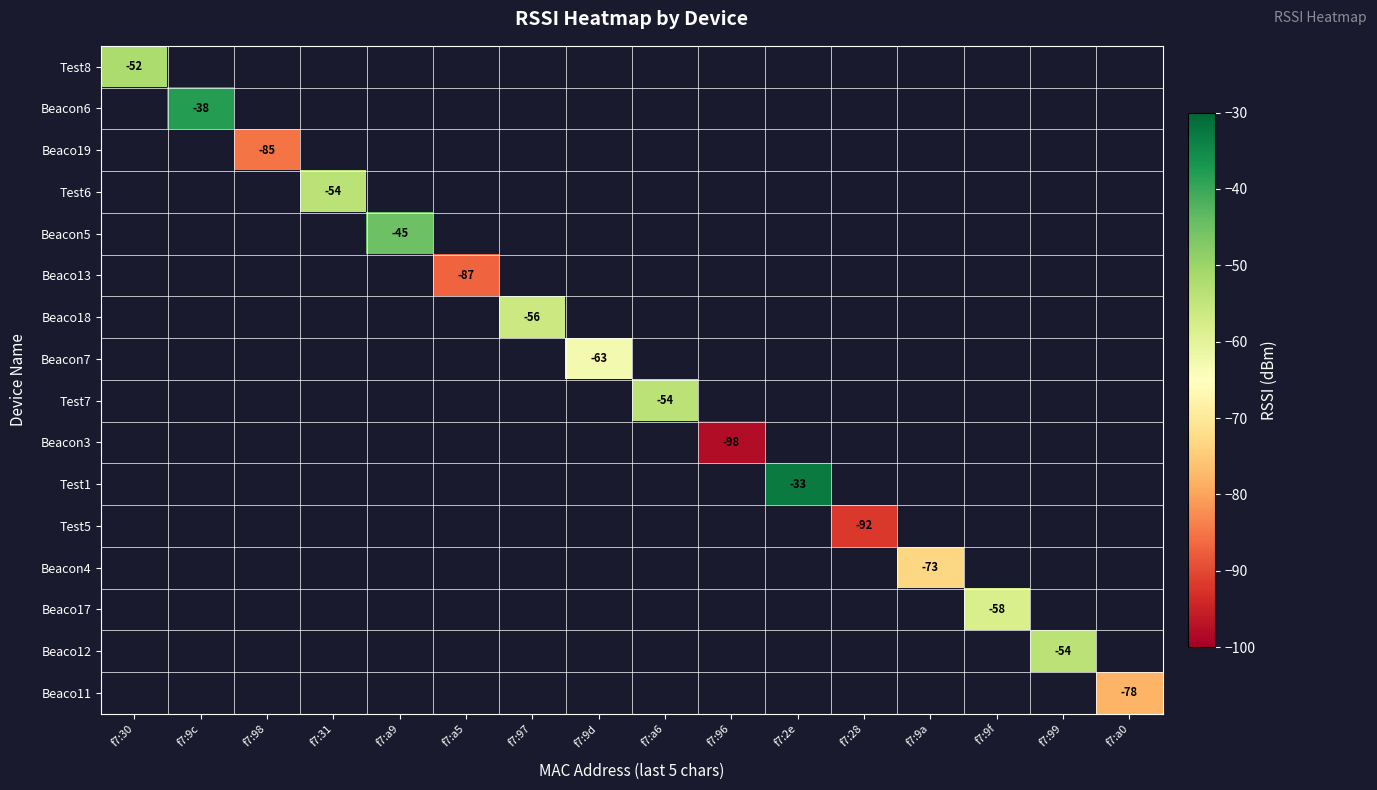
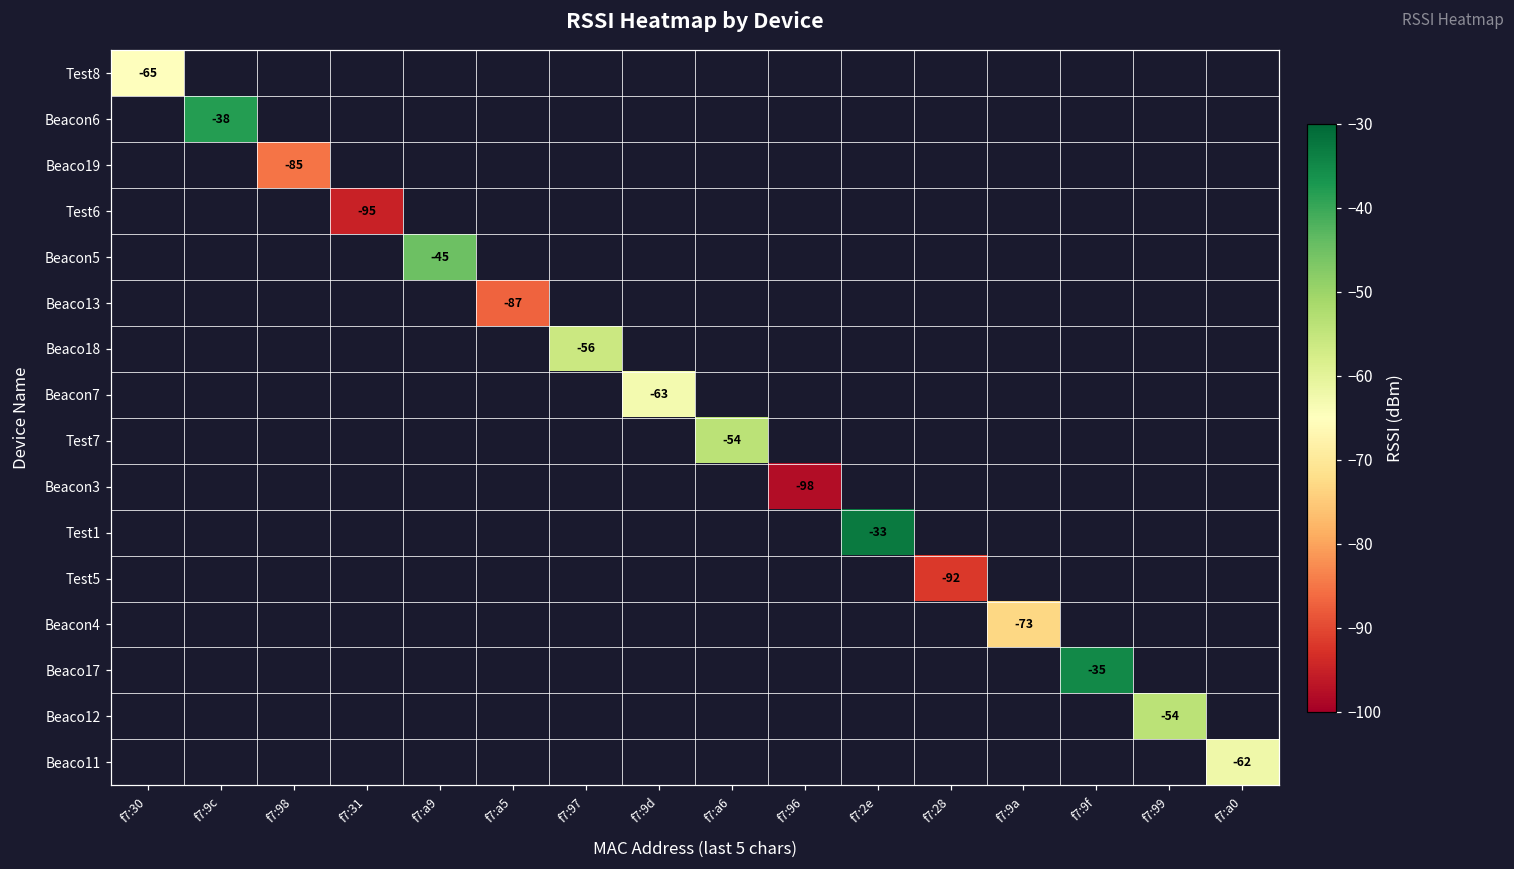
Test8, f7:30: -52 -> -65
Test6, f7:31: -54 -> -95
Beaco17, f7:9f: -58 -> -35
Beaco11, f7:a0: -78 -> -62
